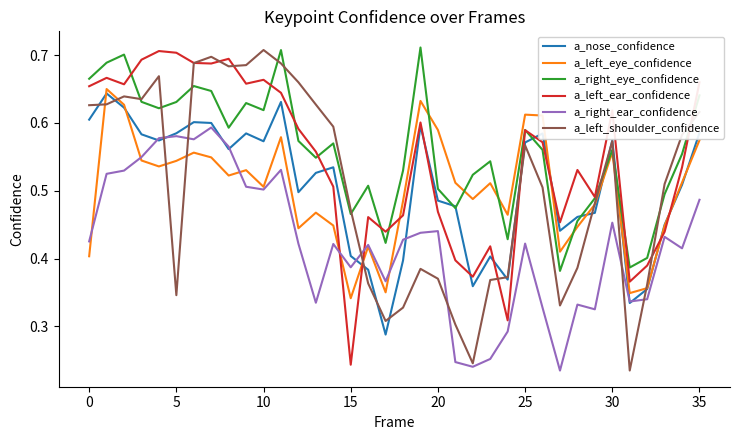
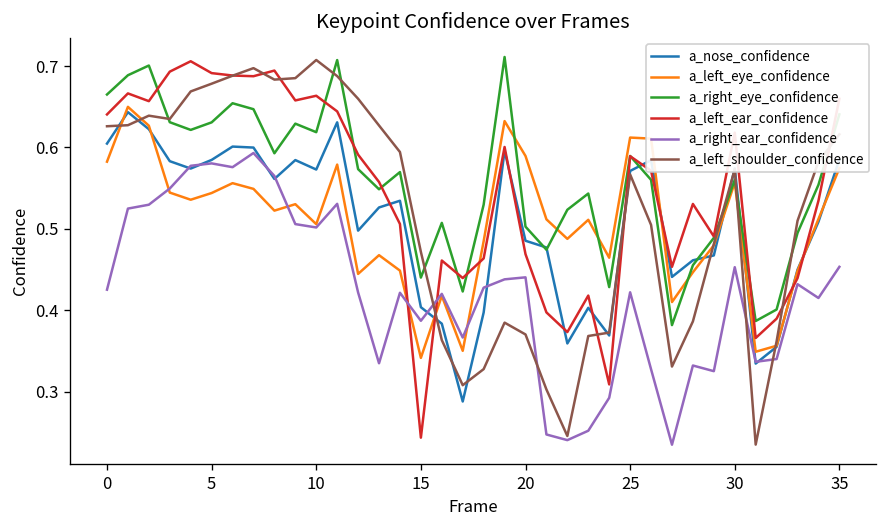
a_left_eye_confidence, 0: 0.40 -> 0.58
a_left_ear_confidence, 0: 0.65 -> 0.64
a_left_ear_confidence, 5: 0.70 -> 0.69
a_left_shoulder_confidence, 5: 0.35 -> 0.68
a_right_eye_confidence, 15: 0.47 -> 0.44
a_right_ear_confidence, 35: 0.49 -> 0.45
